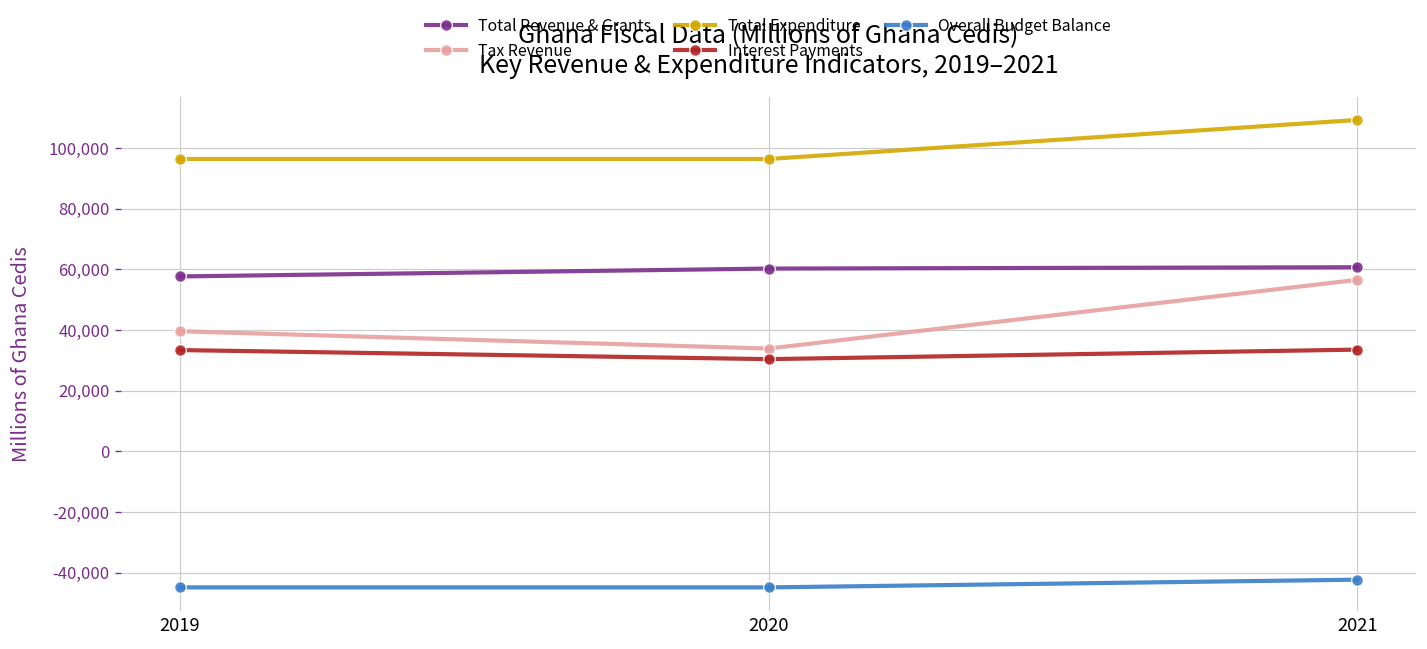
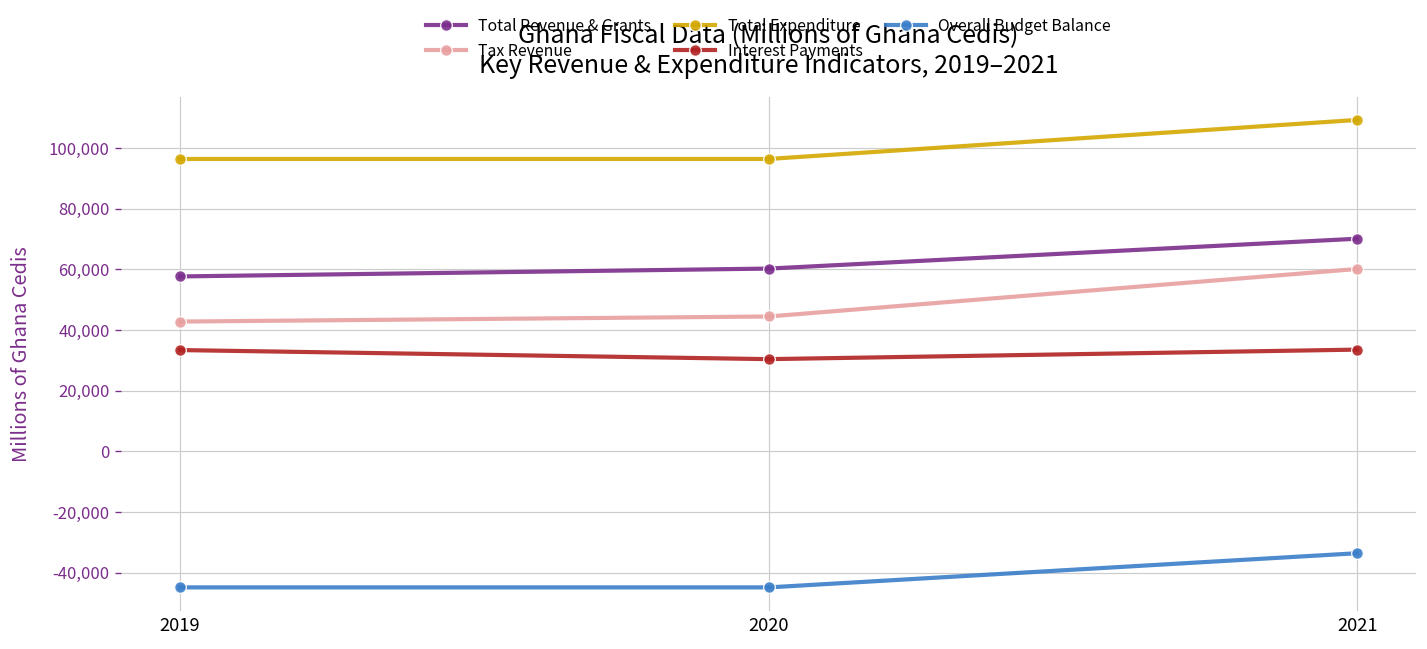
Tax Revenue, 2019: 40,000 -> 43,000
Tax Revenue, 2020: 34,000 -> 44,000
Total Revenue & Grants, 2021: 61,000 -> 70,000
Tax Revenue, 2021: 57,000 -> 60,000
Overall Budget Balance, 2021: -42,000 -> -34,000
